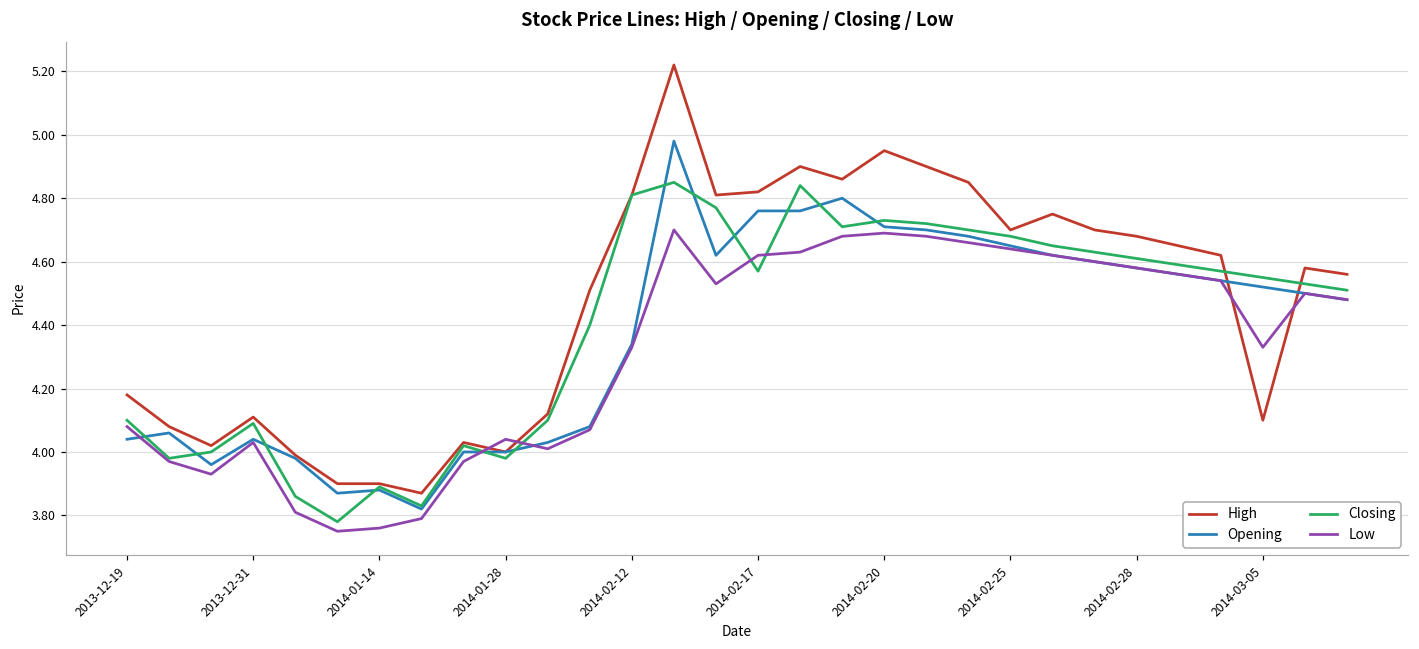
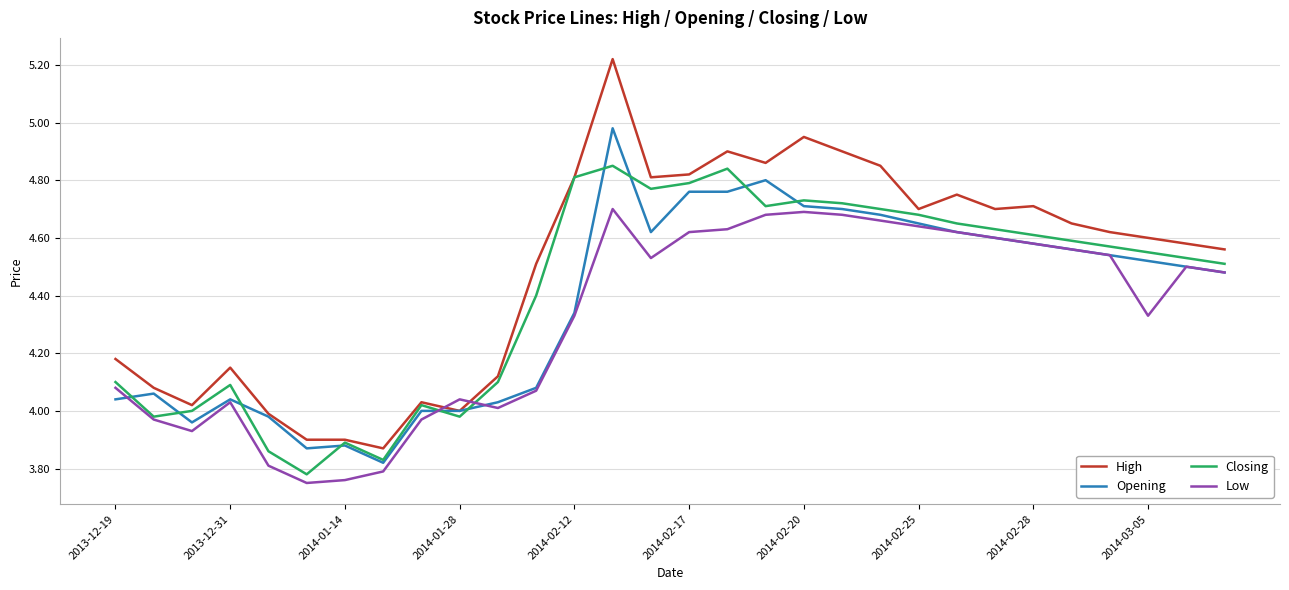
High, 2013-12-31: 4.11 -> 4.15
Closing, 2014-02-17: 4.57 -> 4.79
High, 2014-02-28: 4.68 -> 4.71
High, 2014-03-05: 4.1 -> 4.6
